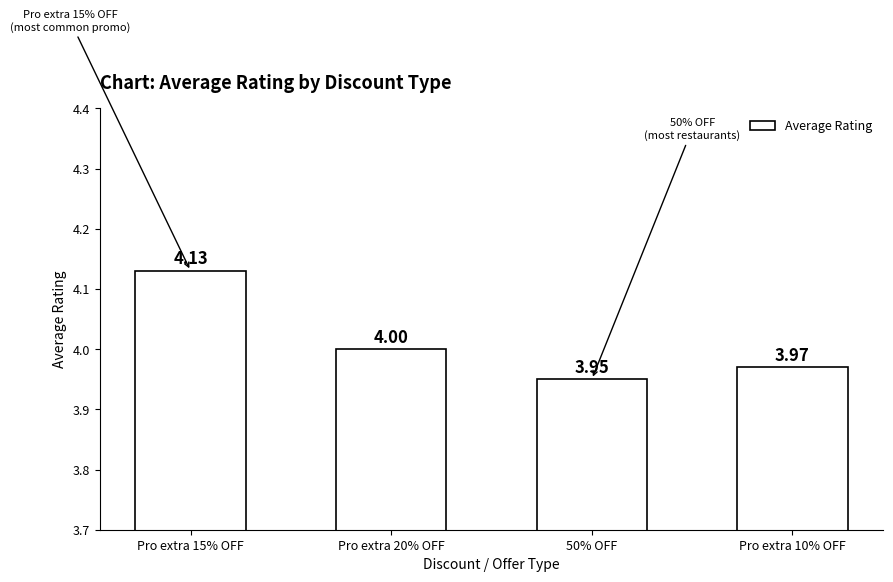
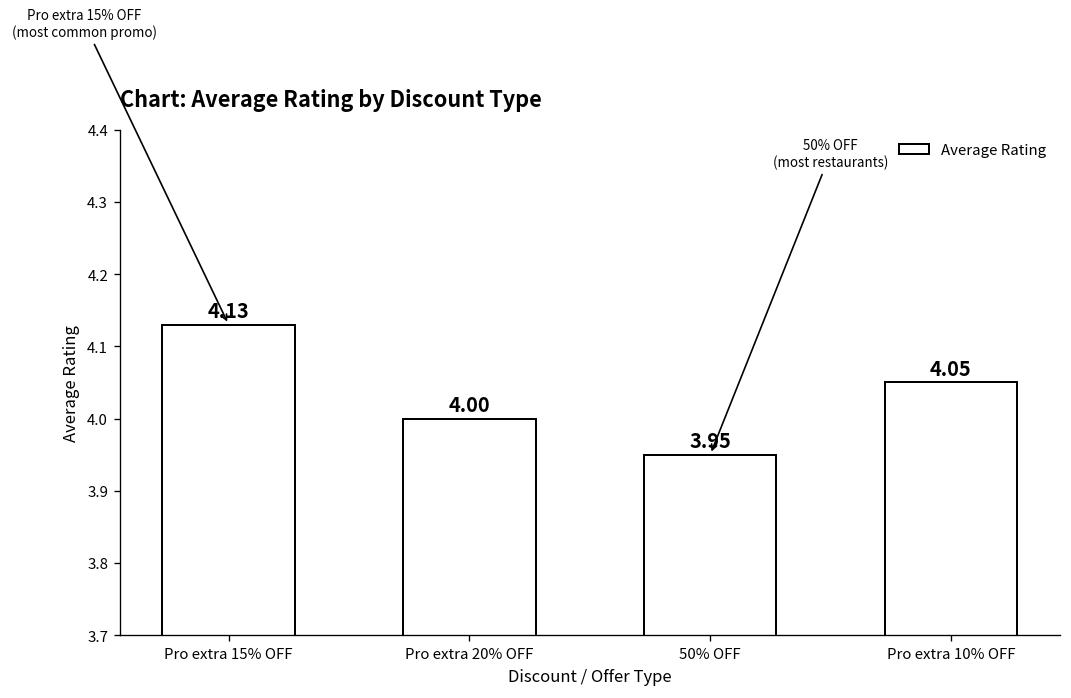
Pro extra 10% OFF: 3.97 -> 4.05
